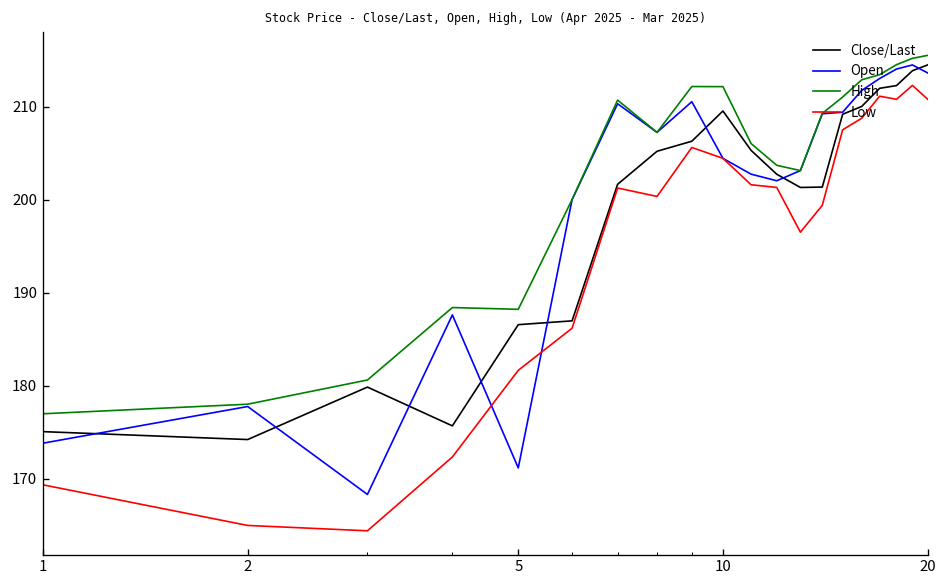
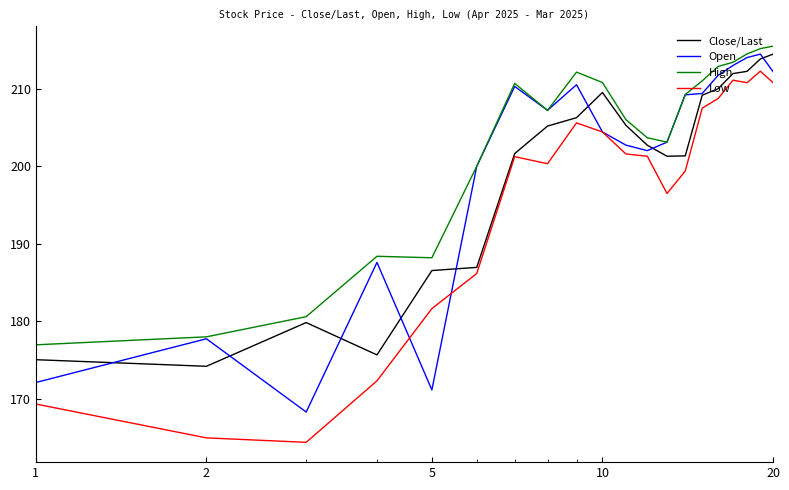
Open, 1: 174 -> 172
High, 10: 212 -> 211
Open, 20: 214 -> 212
